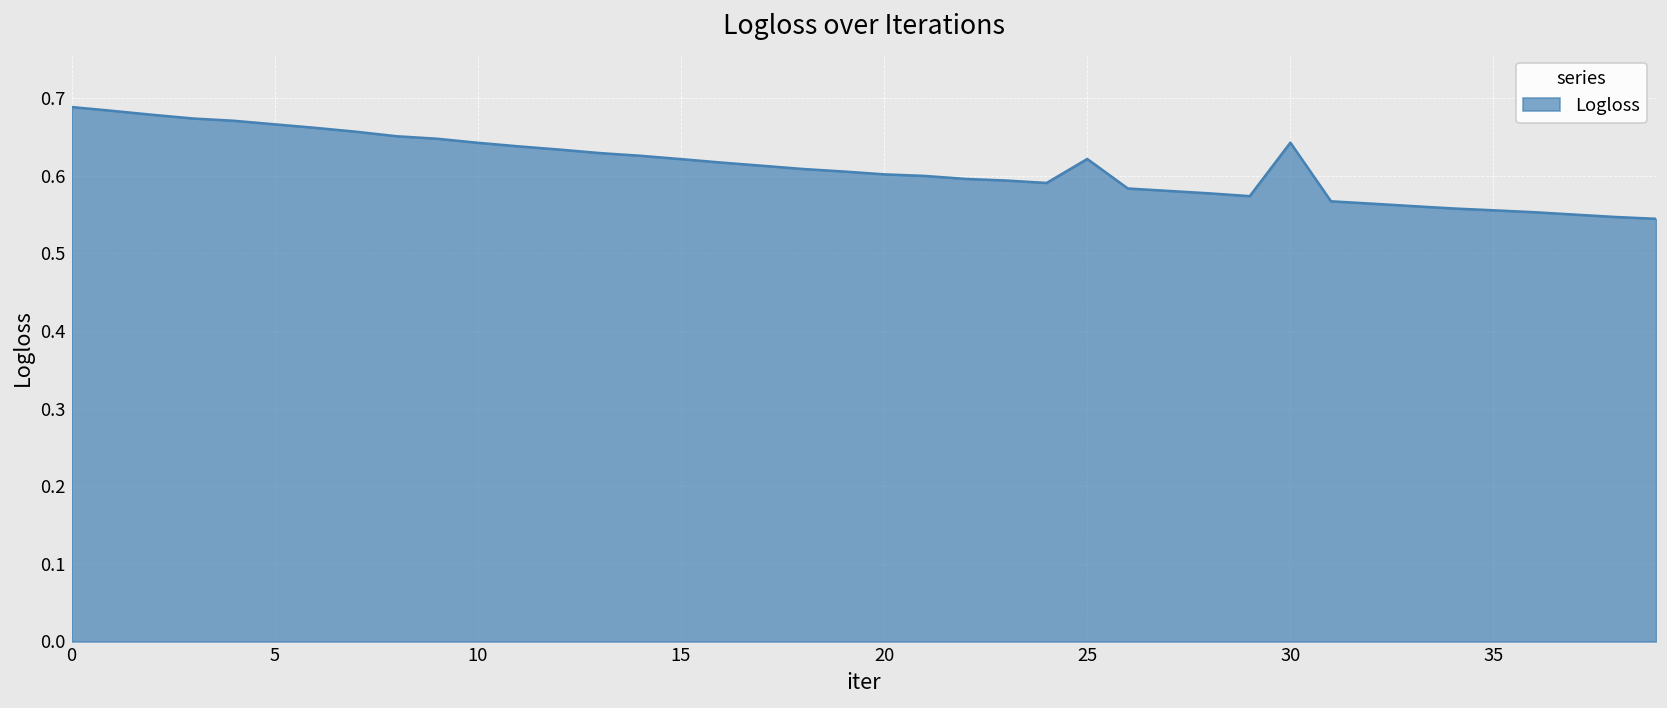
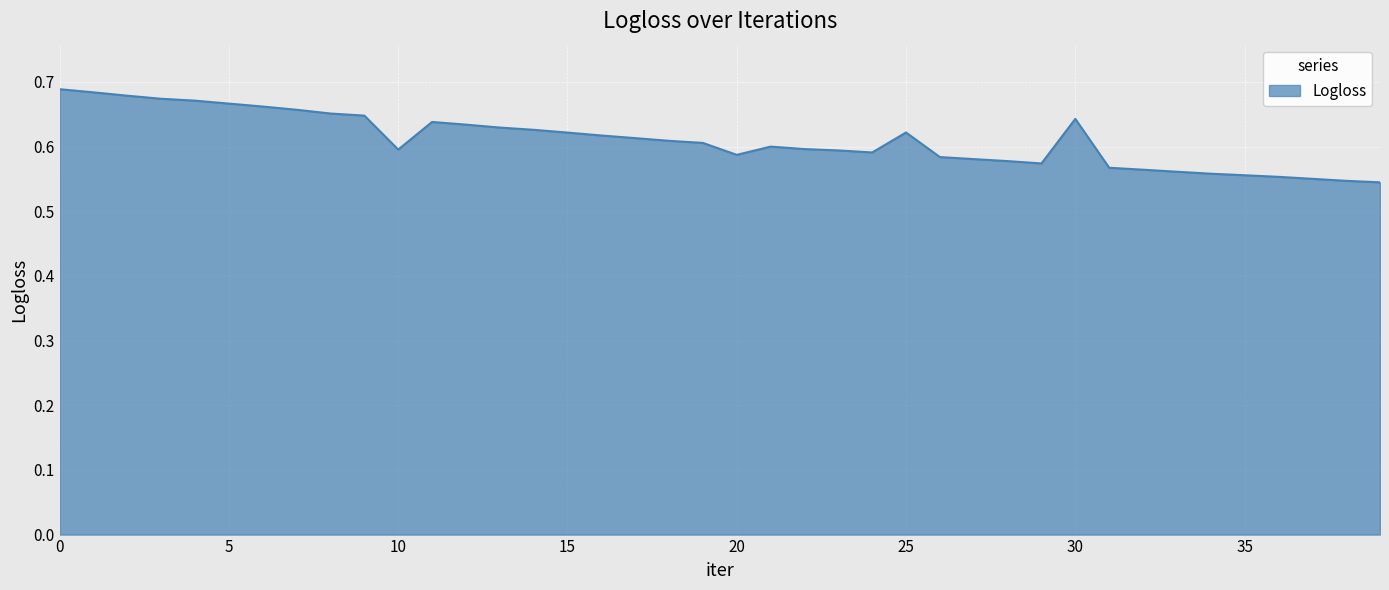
10: 0.64 -> 0.60
20: 0.60 -> 0.59
